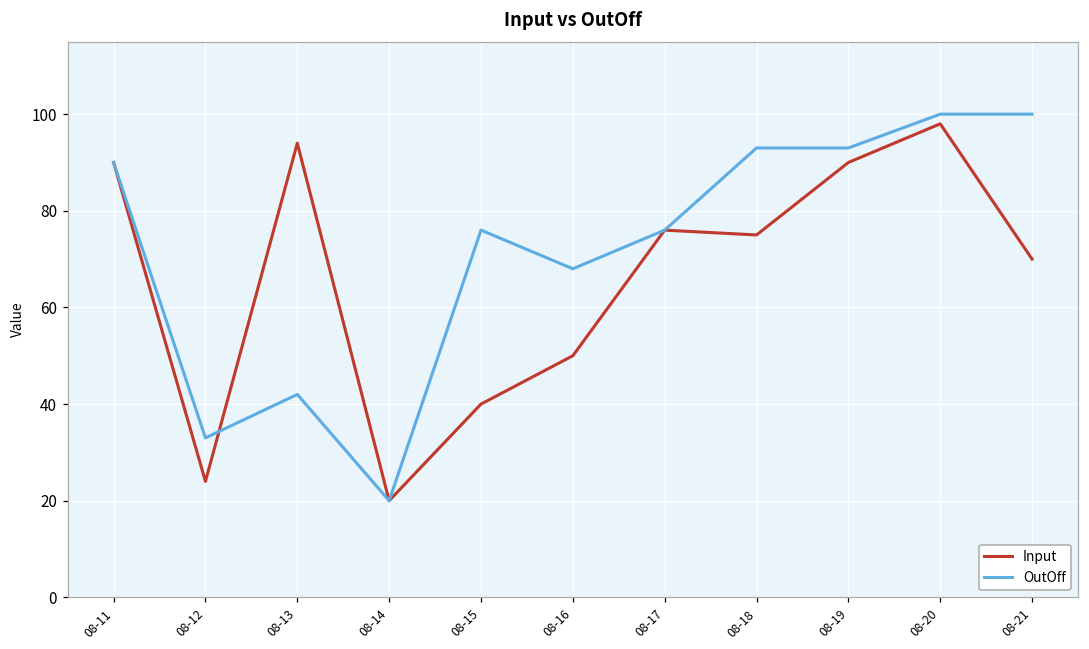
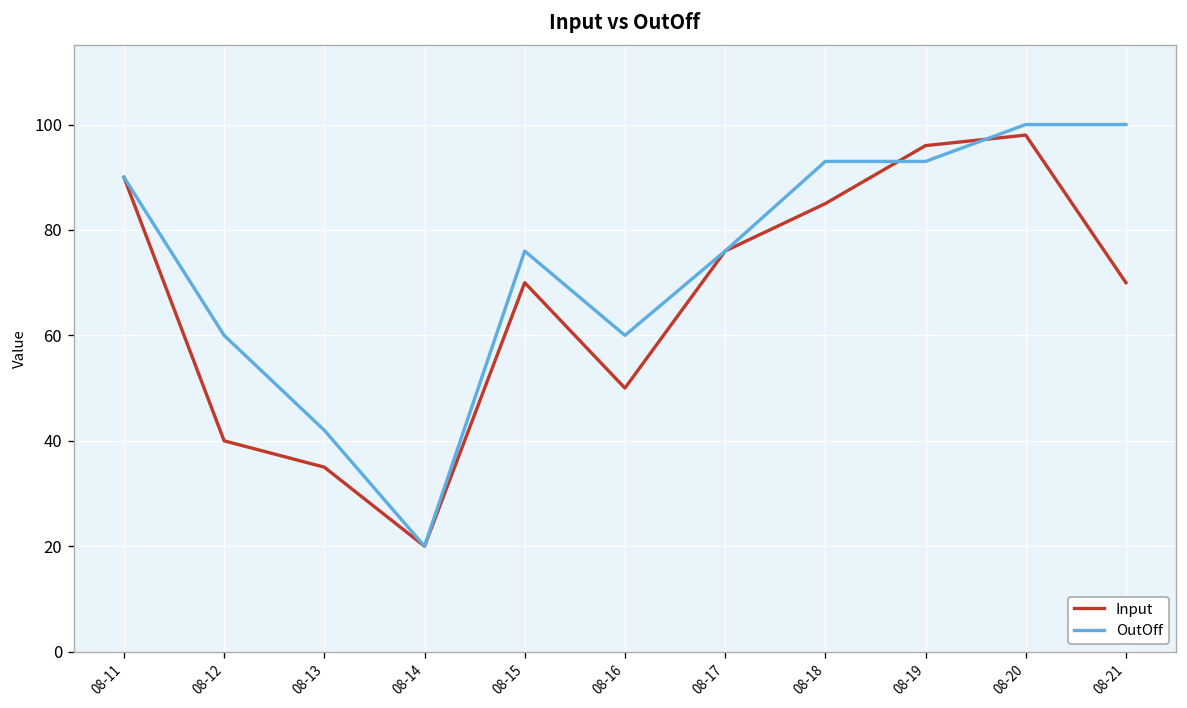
Input, 08-12: 24 -> 40
OutOff, 08-12: 33 -> 60
Input, 08-13: 94 -> 35
Input, 08-15: 40 -> 70
OutOff, 08-16: 68 -> 60
Input, 08-18: 75 -> 85
Input, 08-19: 90 -> 96
